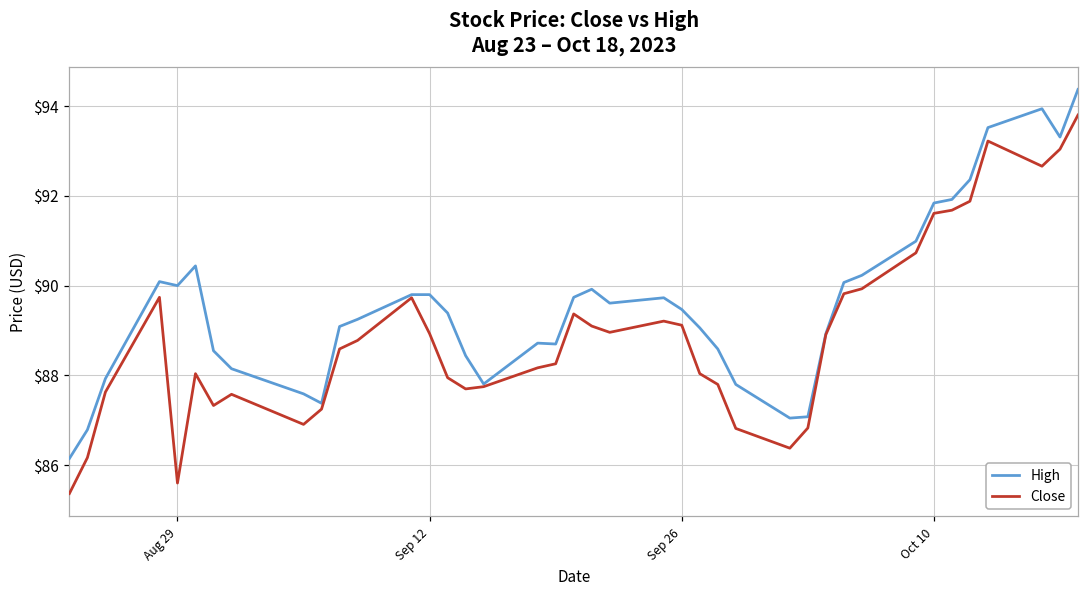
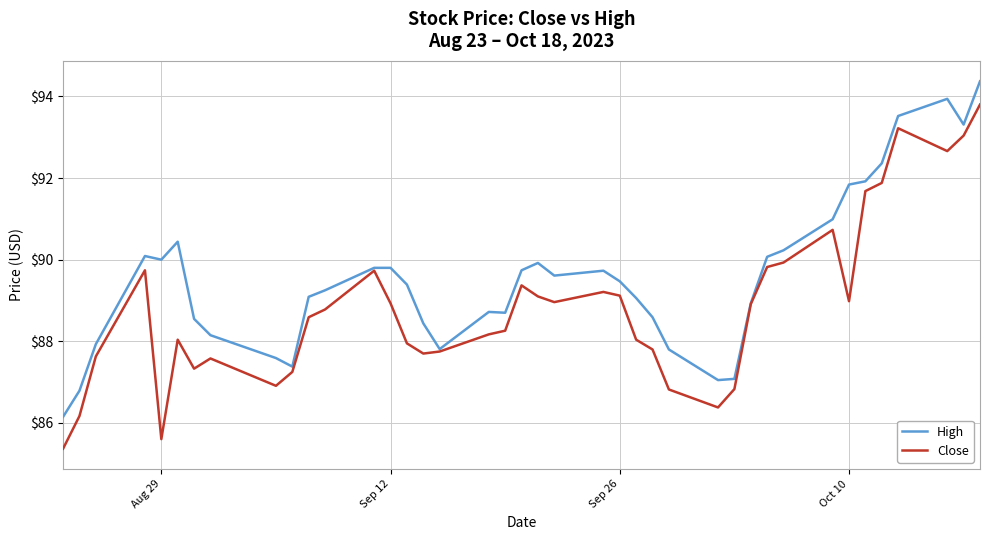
Close, Oct 10: $91.6 -> $89.0
